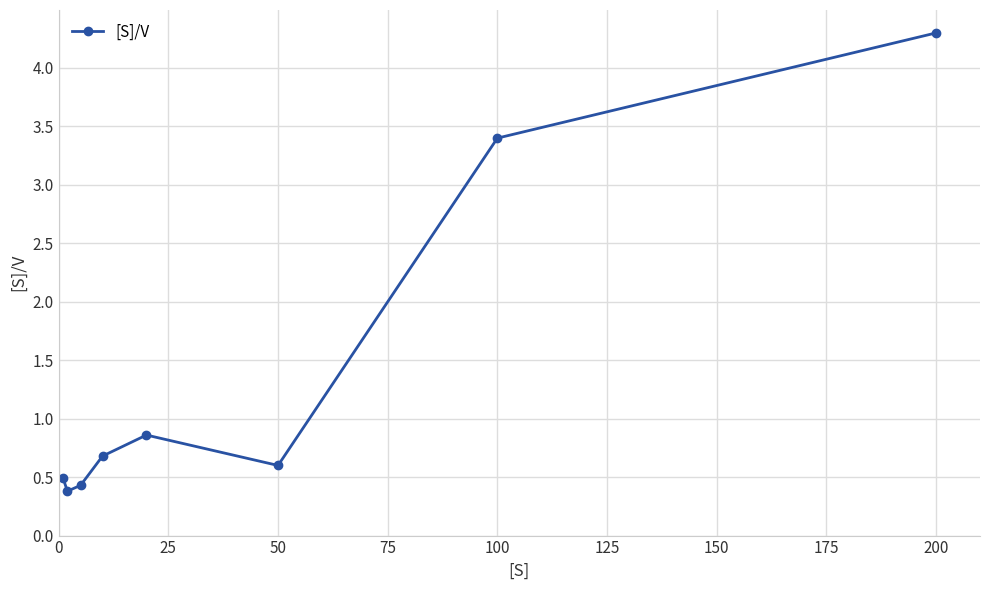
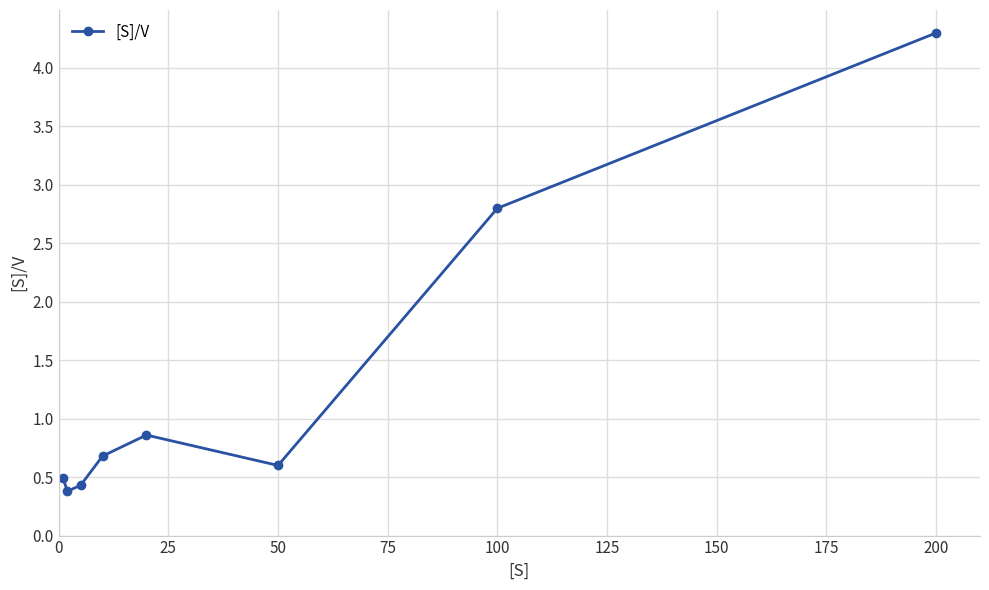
100: 3.4 -> 2.8
